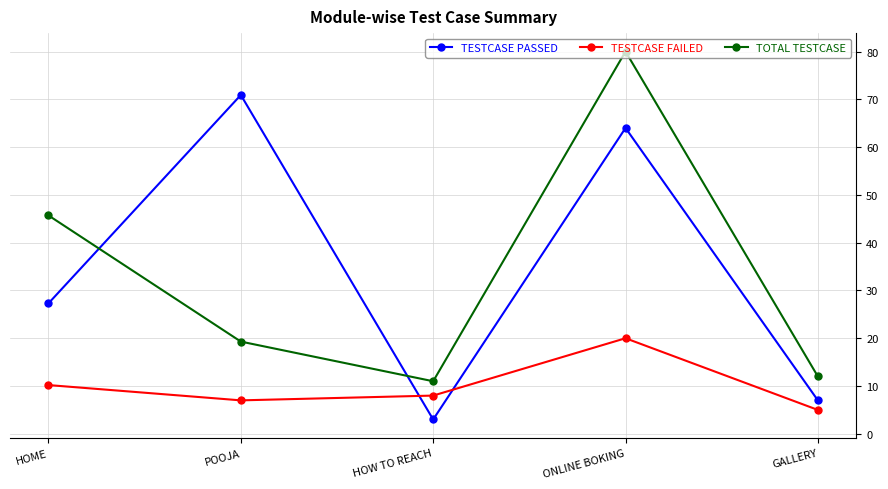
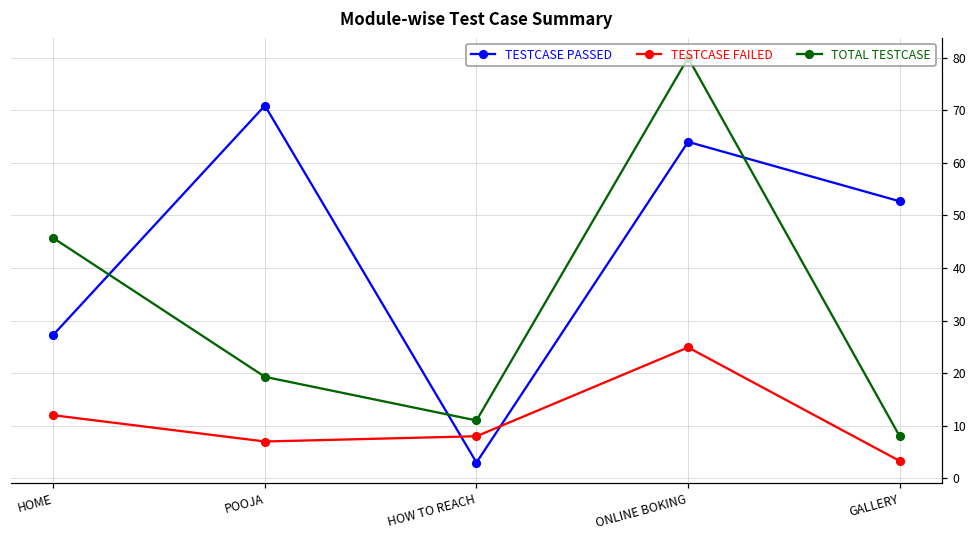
TESTCASE FAILED, HOME: 10 -> 12
TESTCASE FAILED, ONLINE BOKING: 20 -> 25
TESTCASE PASSED, GALLERY: 7 -> 53
TESTCASE FAILED, GALLERY: 5 -> 3
TOTAL TESTCASE, GALLERY: 12 -> 8
